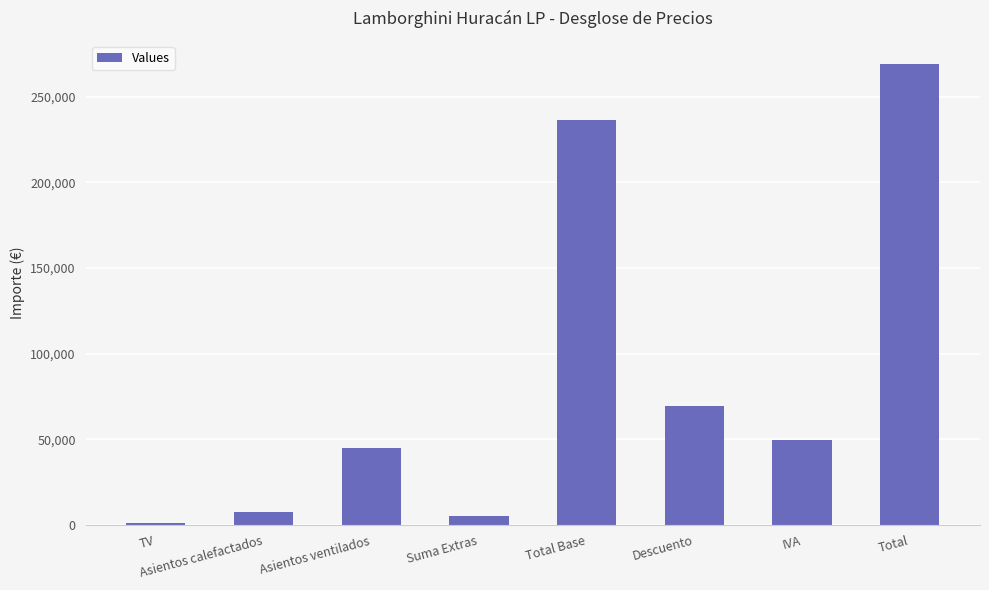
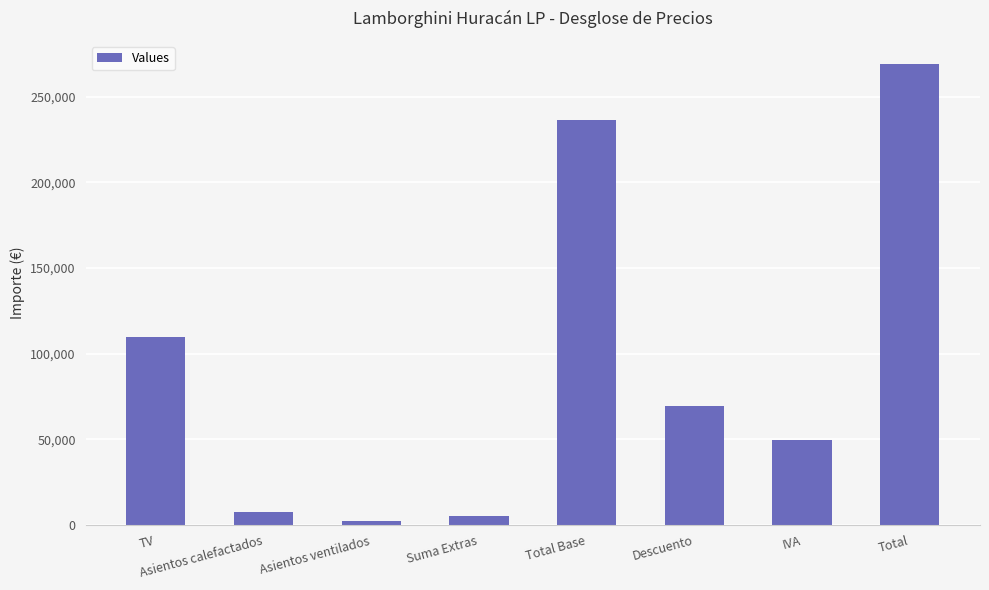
TV: 1,000 -> 110,000
Asientos ventilados: 45,000 -> 2,000
